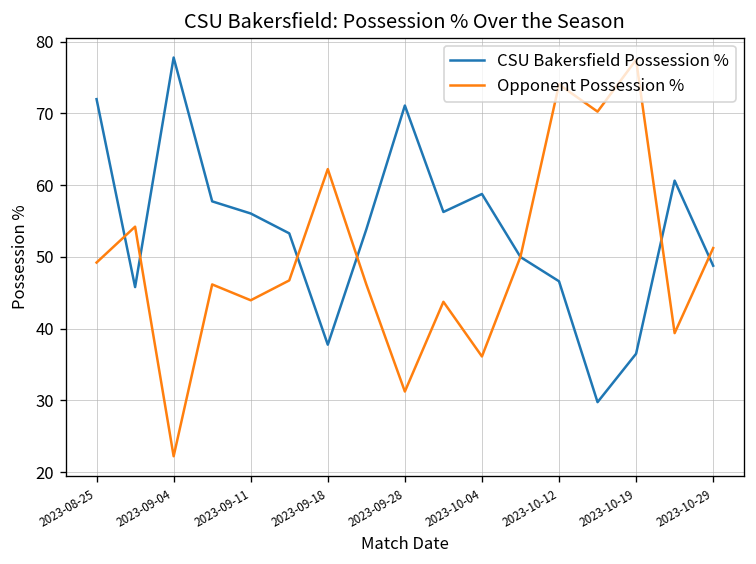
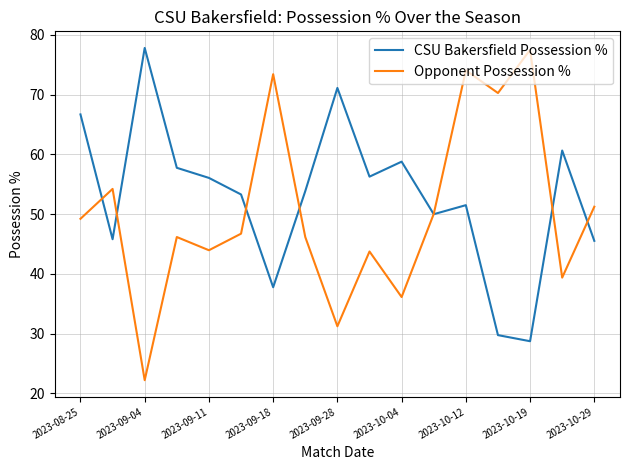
CSU Bakersfield Possession %, 2023-08-25: 72 -> 67
Opponent Possession %, 2023-09-18: 62 -> 73
CSU Bakersfield Possession %, 2023-10-12: 47 -> 51
CSU Bakersfield Possession %, 2023-10-19: 37 -> 29
CSU Bakersfield Possession %, 2023-10-29: 49 -> 46
